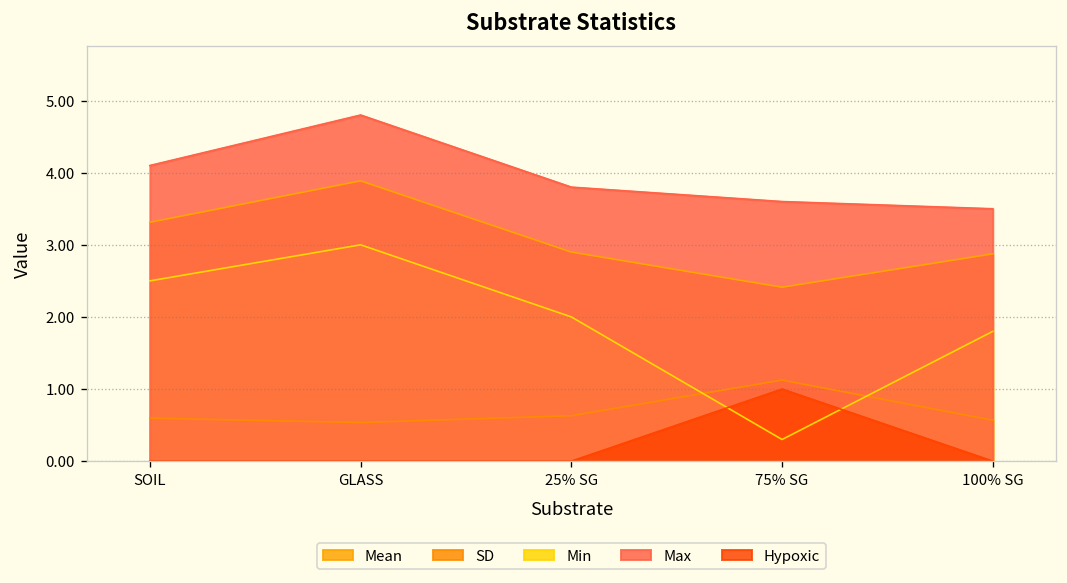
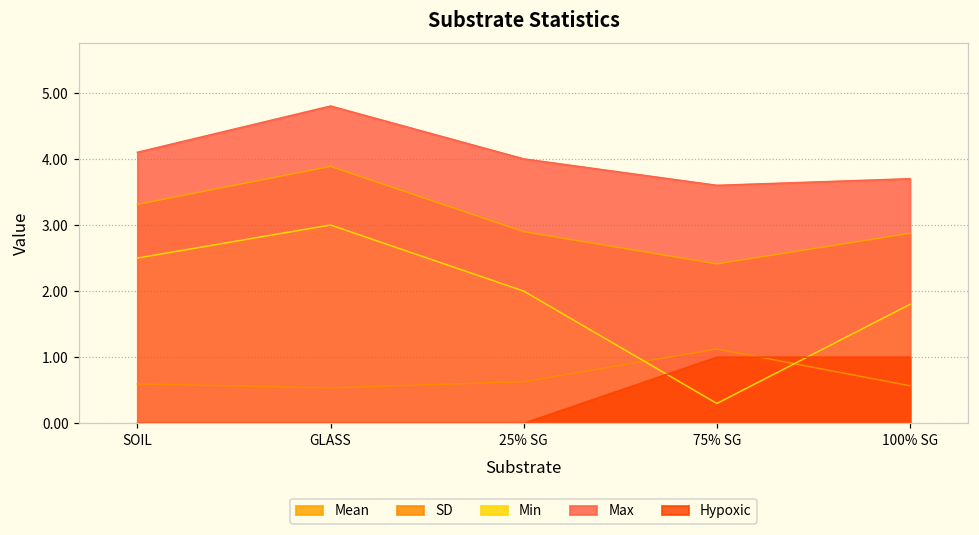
Max, 25% SG: 3.8 -> 4.0
Max, 100% SG: 3.5 -> 3.7
Hypoxic, 100% SG: 0 -> 1
